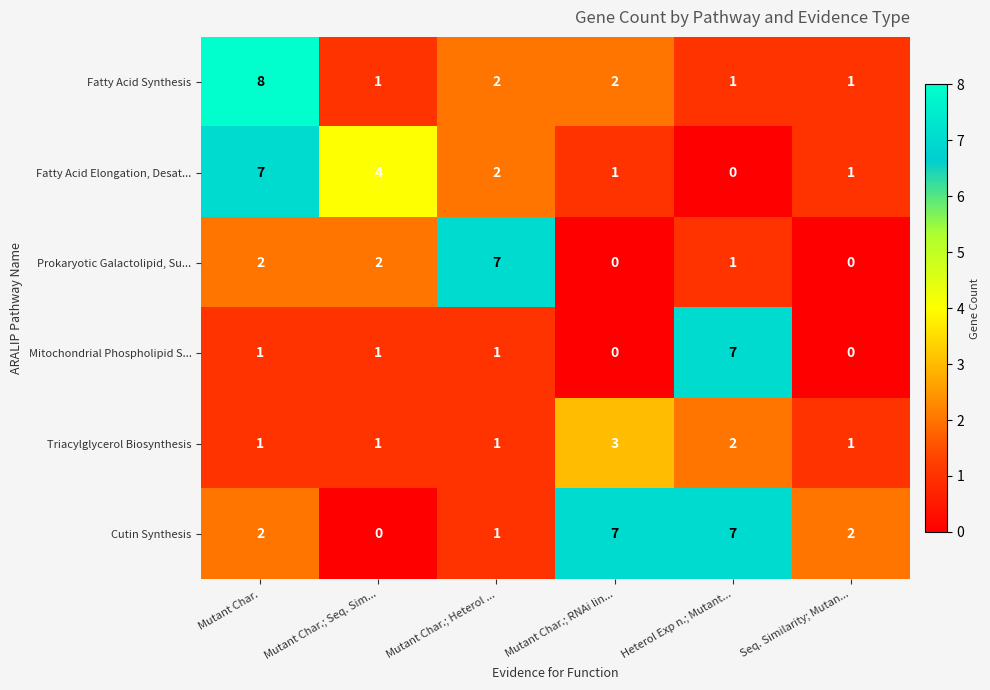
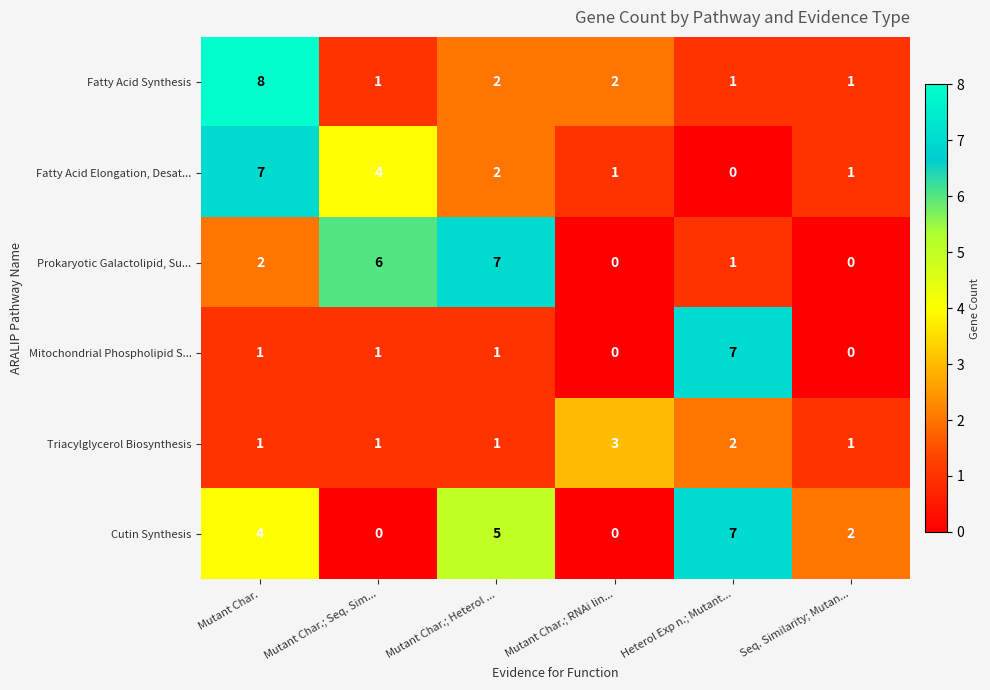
Prokaryotic Galactolipid, Su..., Mutant Char.; Seq. Sim...: 2 -> 6
Cutin Synthesis, Mutant Char.: 2 -> 4
Cutin Synthesis, Mutant Char.; Heterol ...: 1 -> 5
Cutin Synthesis, Mutant Char.; RNAi lin...: 7 -> 0
